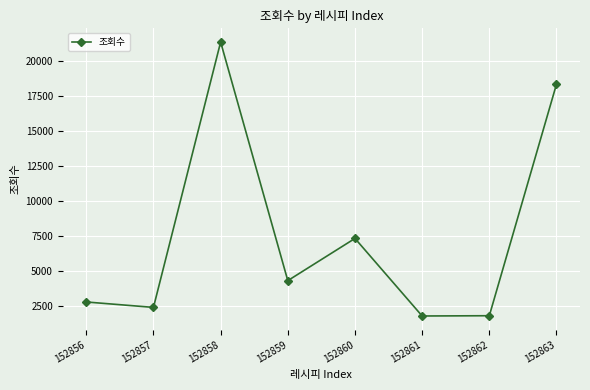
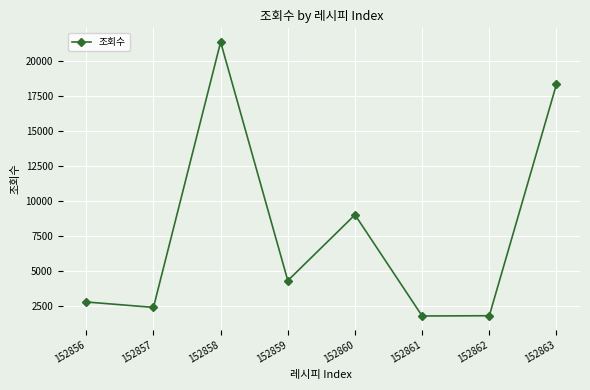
152860: 7300 -> 9000
